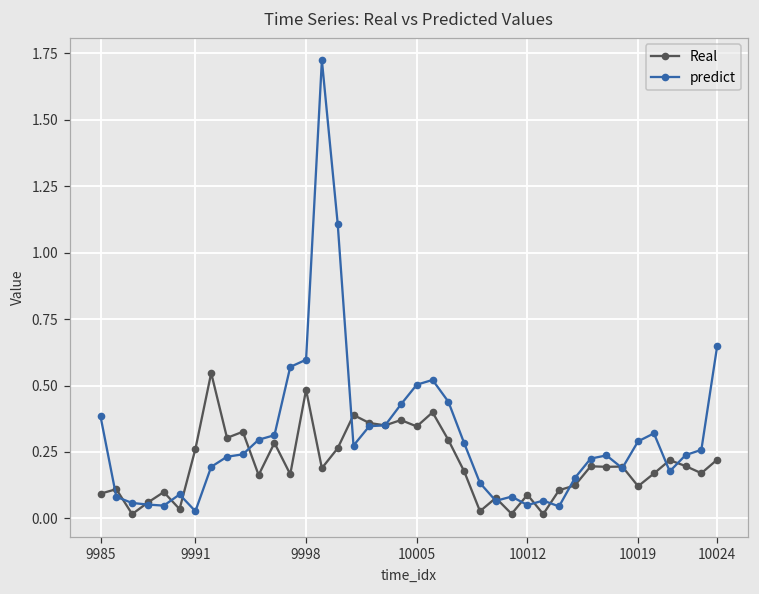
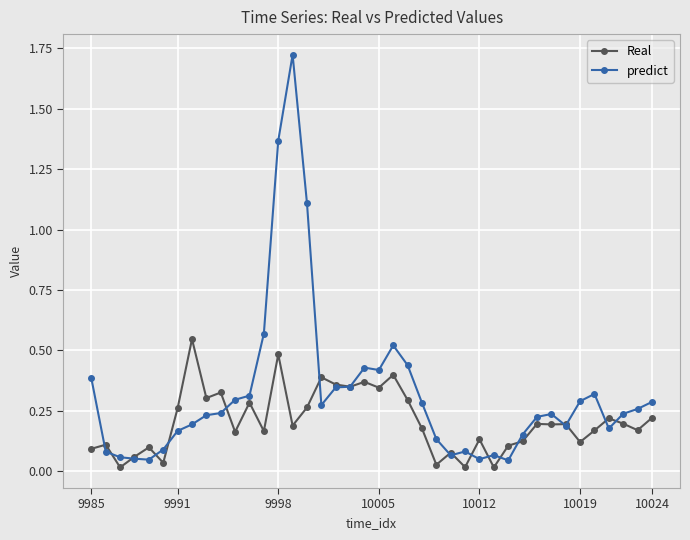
predict, 9991: 0.03 -> 0.17
predict, 9998: 0.60 -> 1.37
predict, 10005: 0.50 -> 0.42
Real, 10012: 0.09 -> 0.13
predict, 10024: 0.65 -> 0.29
